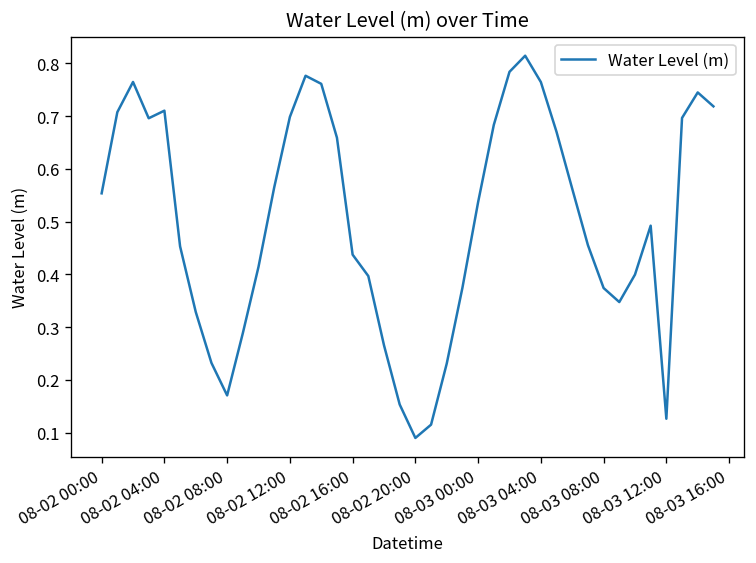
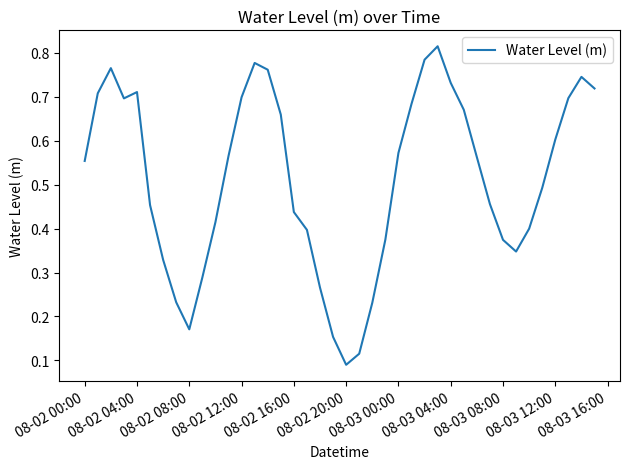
08-03 00:00: 0.54 -> 0.57
08-03 04:00: 0.76 -> 0.73
08-03 12:00: 0.13 -> 0.60
